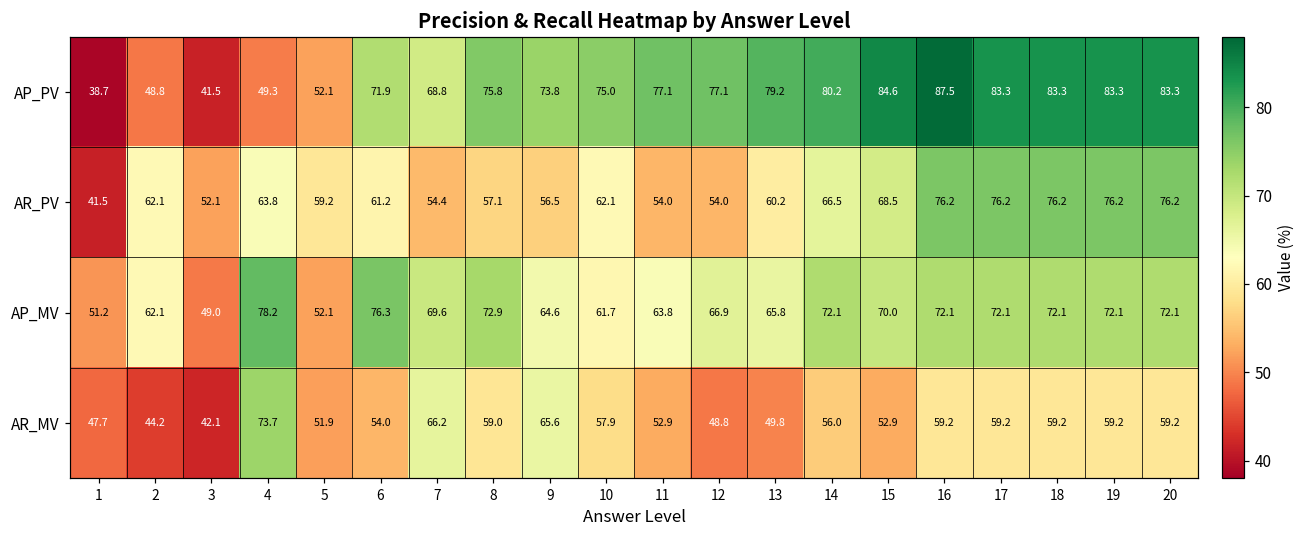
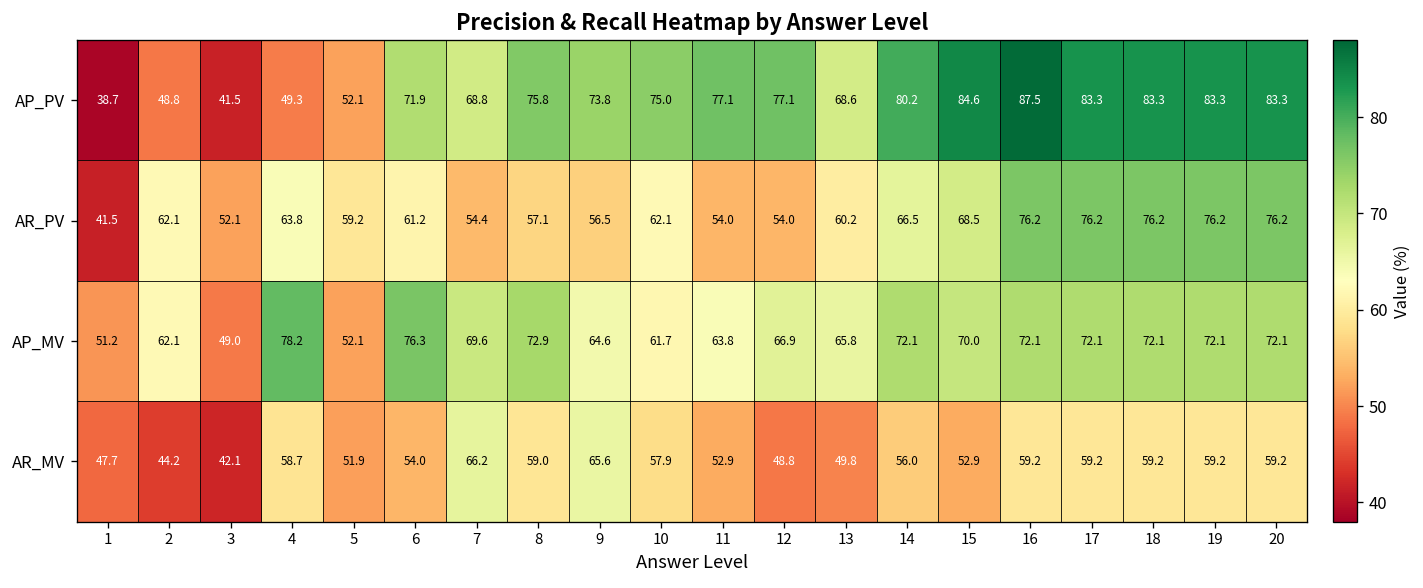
AP_PV, 13: 79.2 -> 68.6
AR_MV, 4: 73.7 -> 58.7
